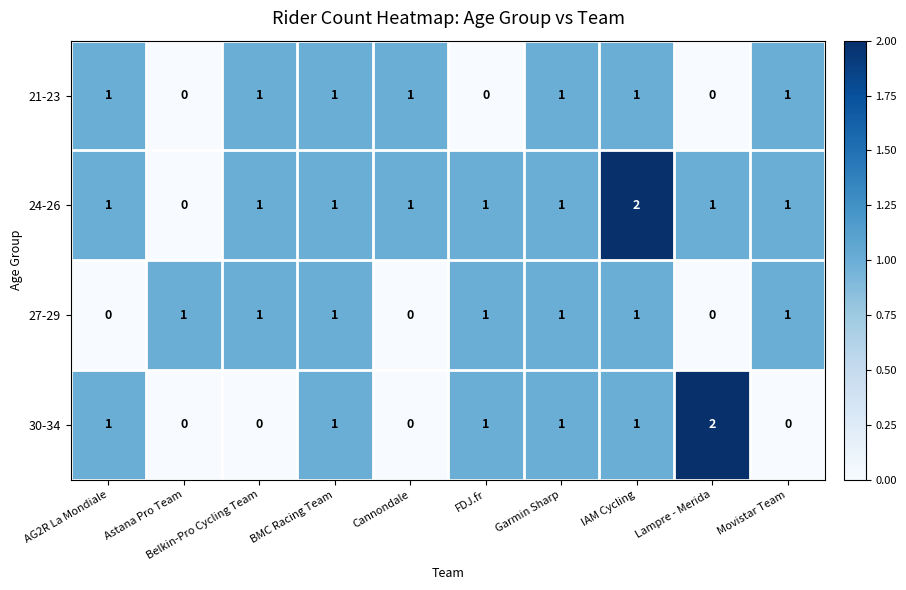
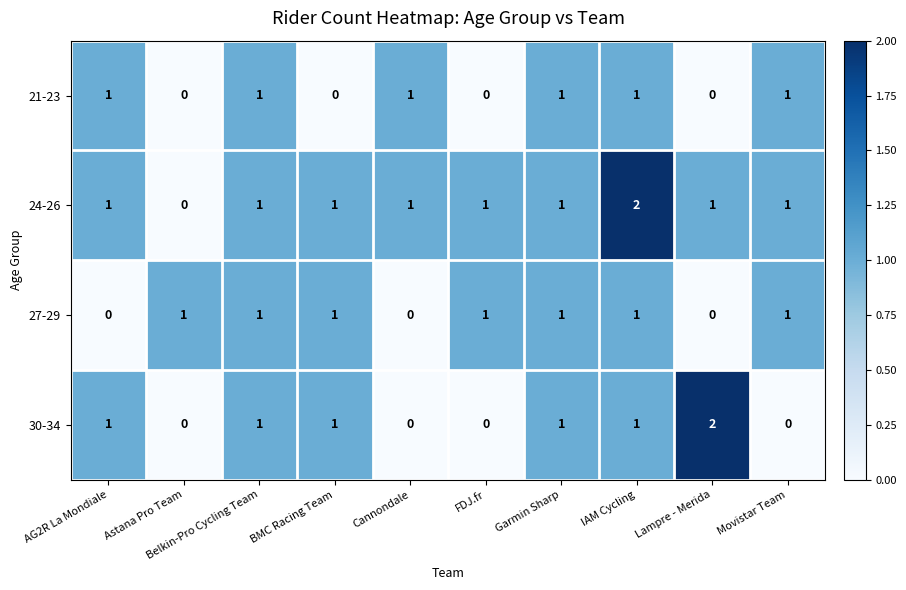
21-23, BMC Racing Team: 1 -> 0
30-34, Belkin-Pro Cycling Team: 0 -> 1
30-34, FDJ.fr: 1 -> 0
